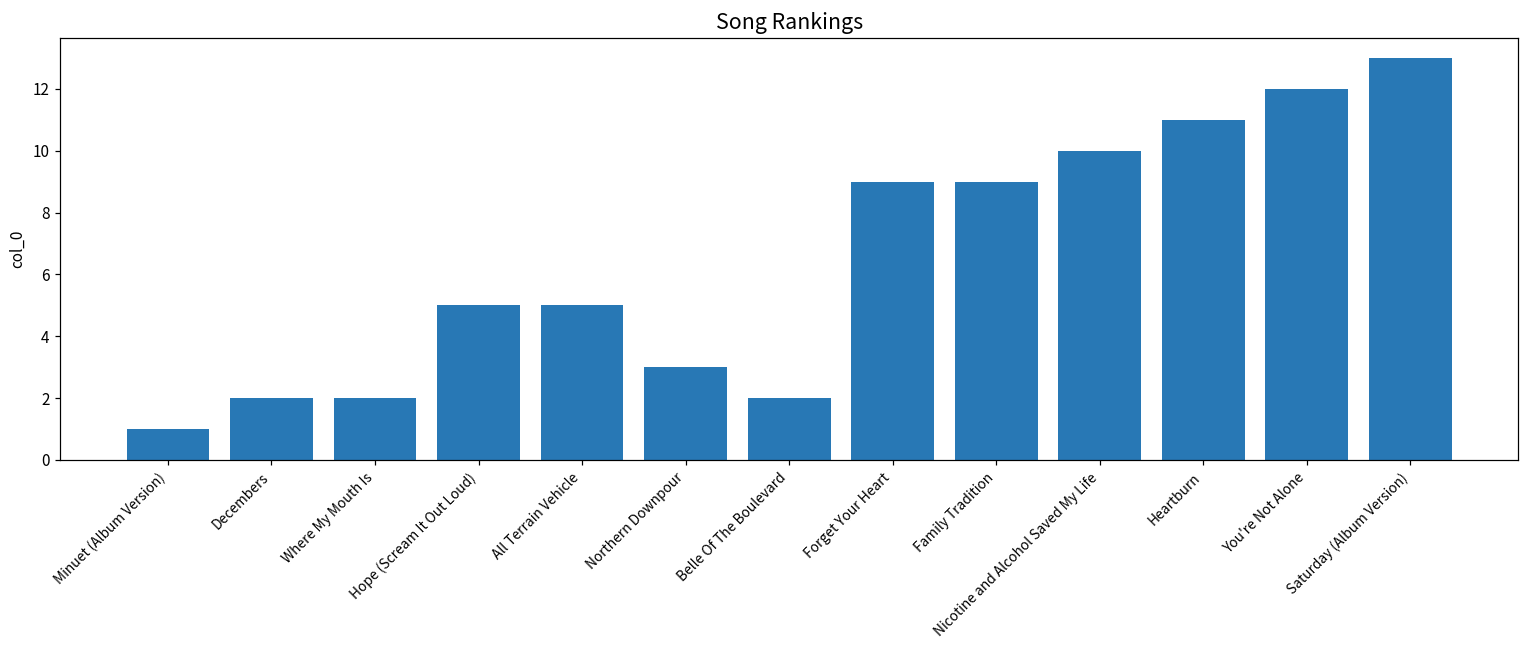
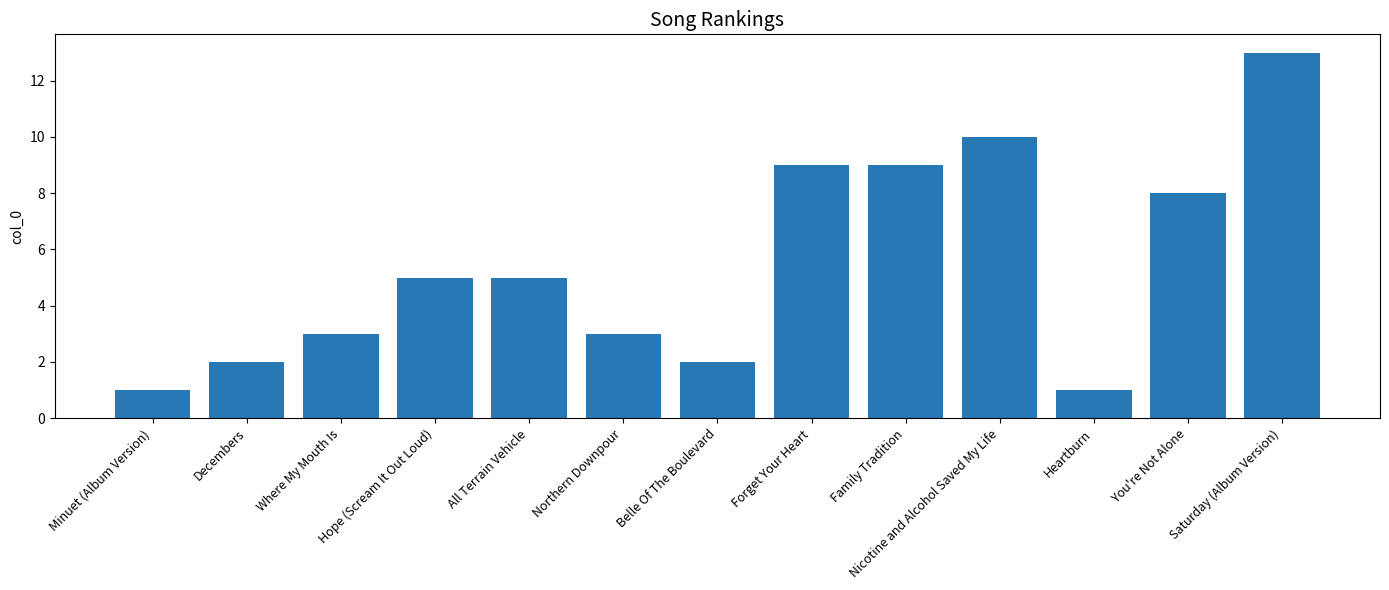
Where My Mouth Is: 2 -> 3
Heartburn: 11 -> 1
You're Not Alone: 12 -> 8
